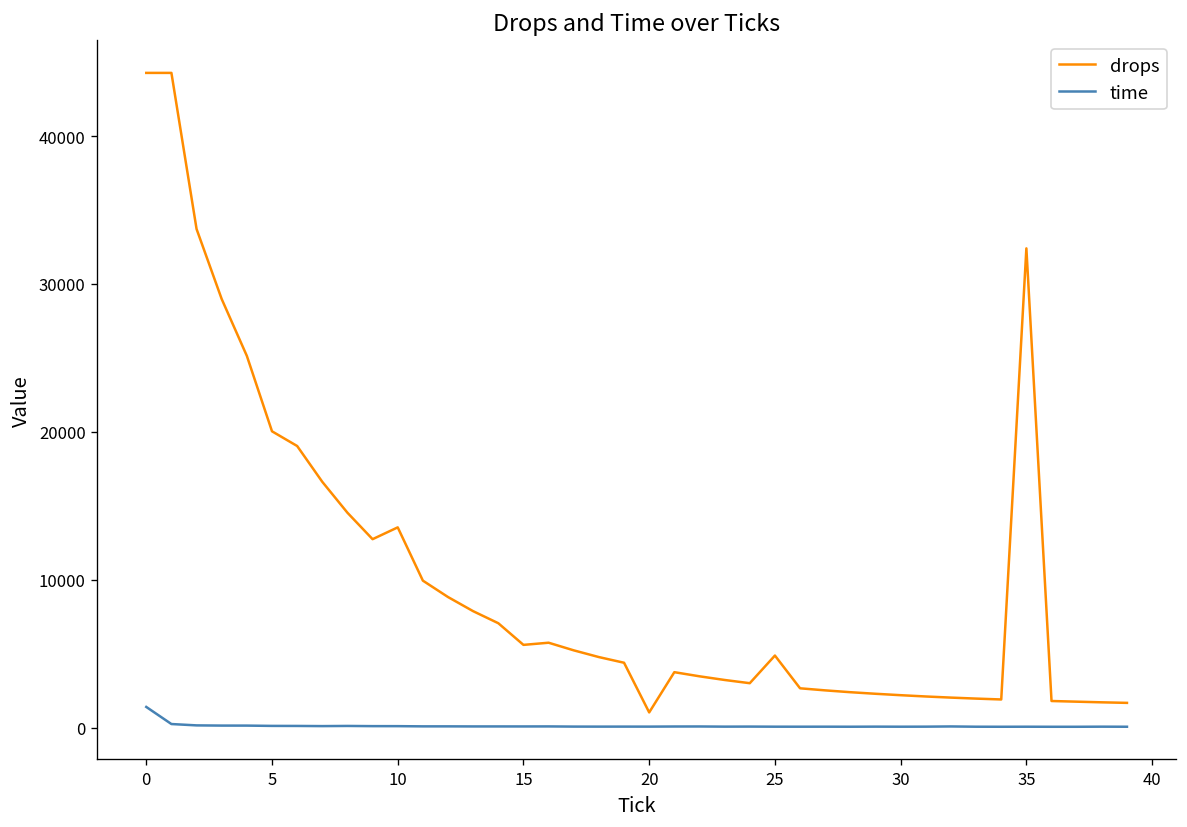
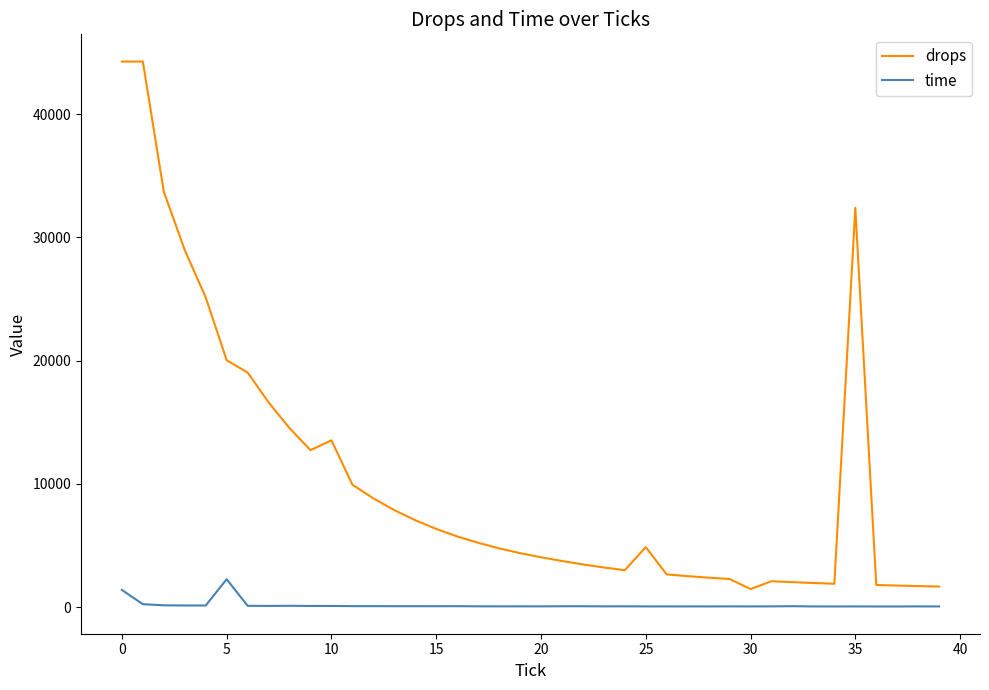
time, 5: 100 -> 2300
drops, 15: 5600 -> 6400
drops, 20: 1000 -> 4100
drops, 30: 2200 -> 1500
